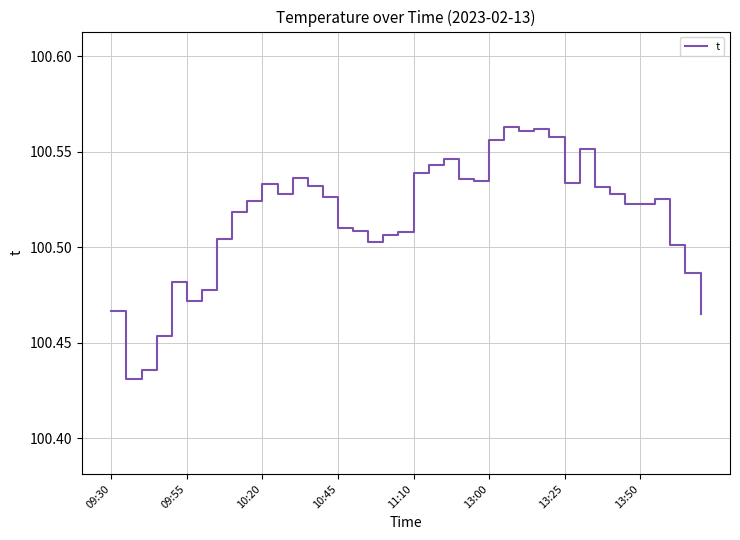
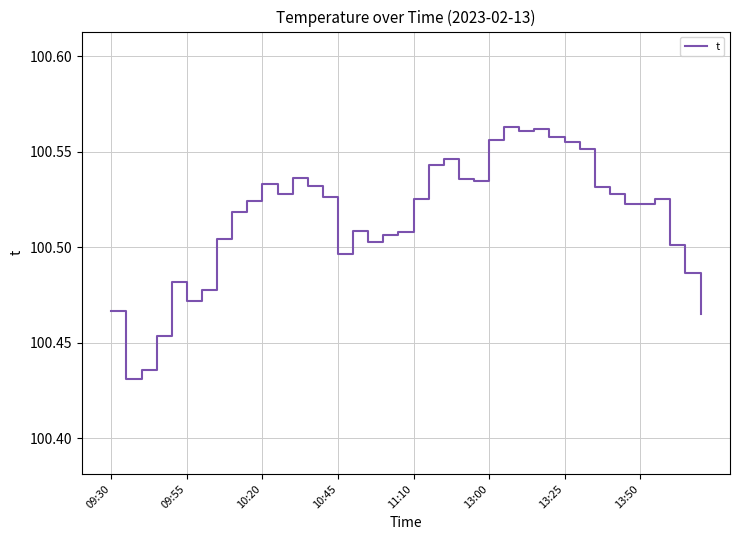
10:45: 100.510 -> 100.496
11:10: 100.539 -> 100.525
13:25: 100.533 -> 100.555
